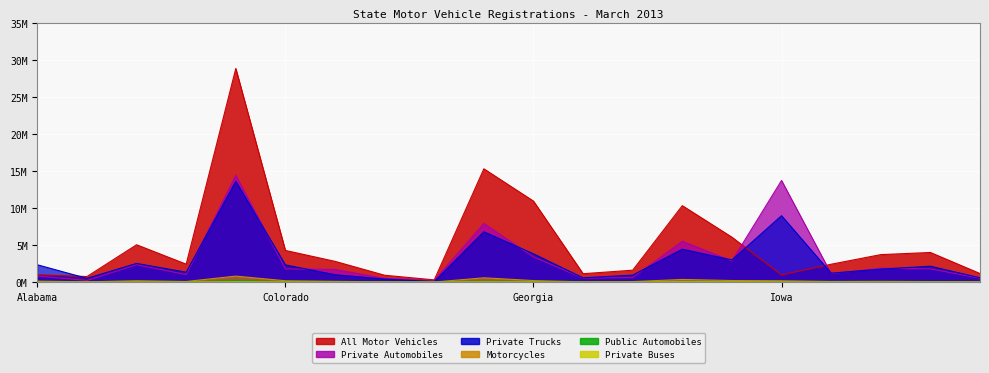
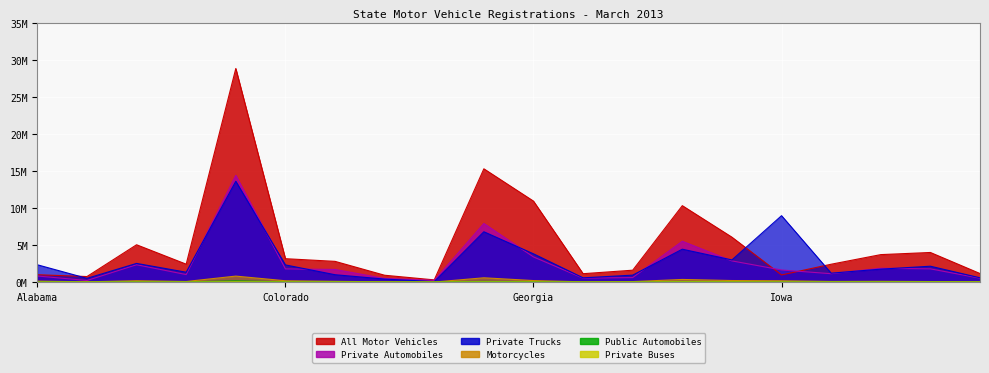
All Motor Vehicles, Colorado: 4000000 -> 3000000
Private Automobiles, Iowa: 14000000 -> 2000000
